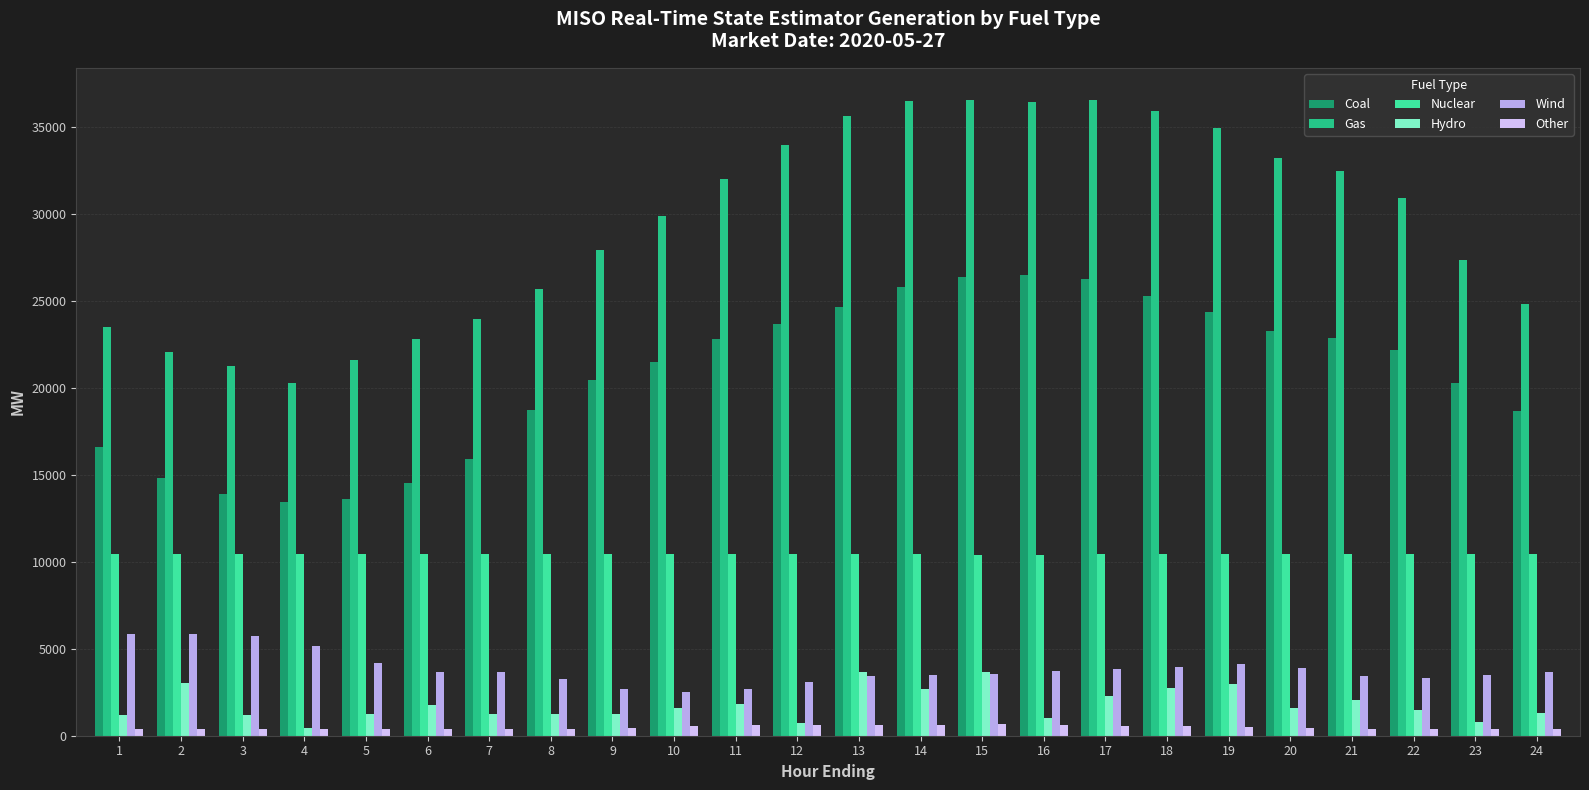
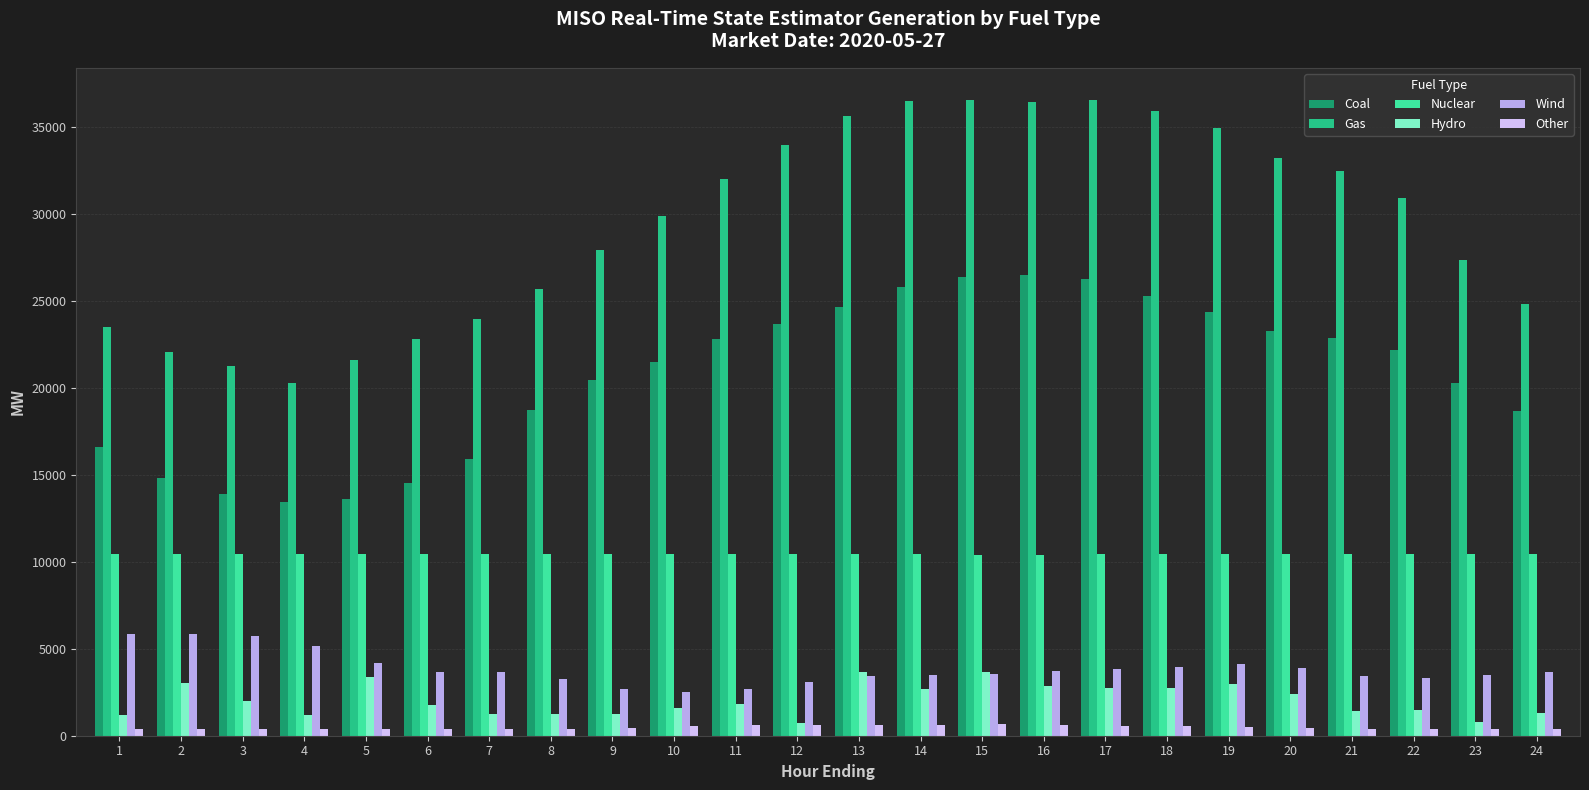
Hydro, 3: 1200 -> 2000
Hydro, 4: 400 -> 1200
Hydro, 5: 1200 -> 3400
Hydro, 16: 1000 -> 2900
Hydro, 17: 2300 -> 2800
Hydro, 20: 1600 -> 2400
Hydro, 21: 2000 -> 1400
